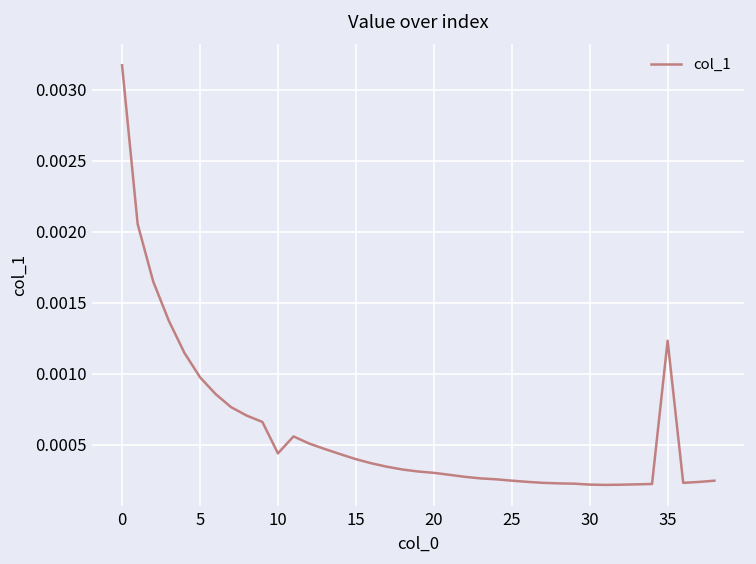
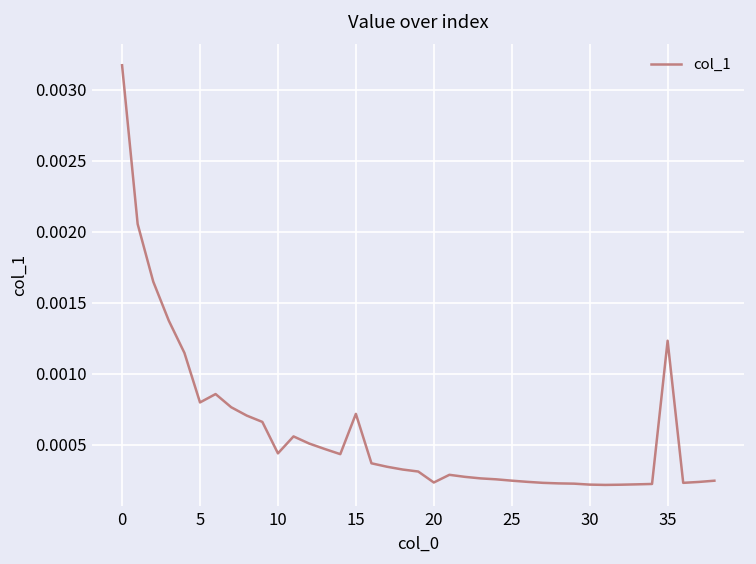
5: 0.00098 -> 0.00080
15: 0.00040 -> 0.00072
20: 0.00030 -> 0.00023
